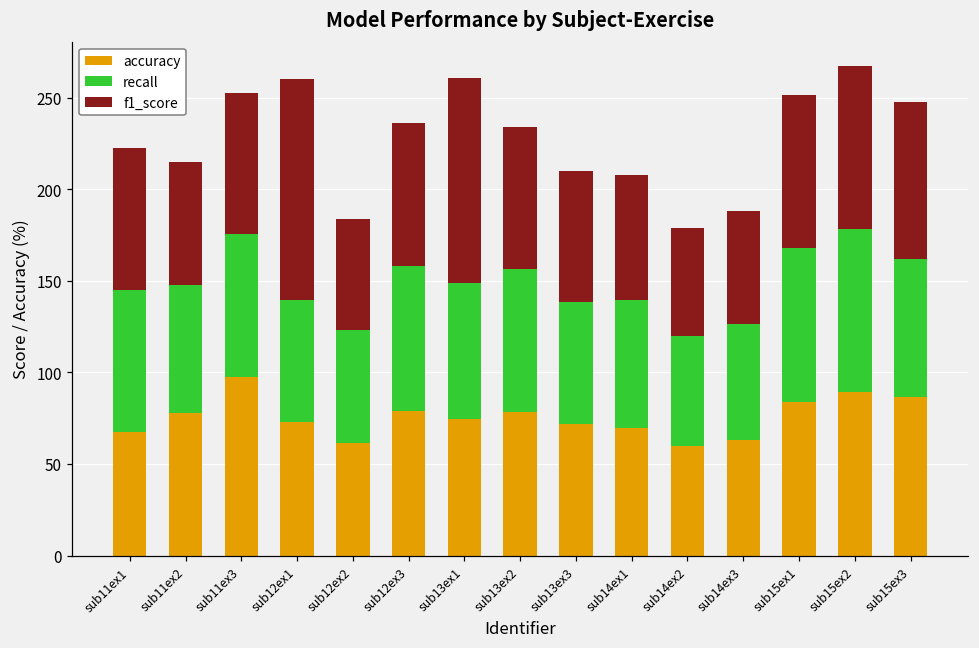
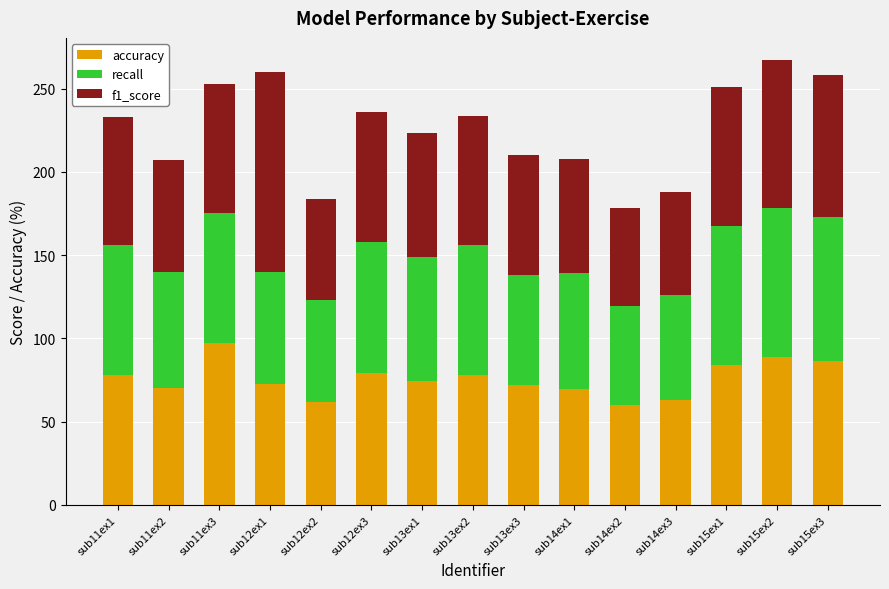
accuracy, sub11ex1: 67 -> 78
accuracy, sub11ex2: 78 -> 70
f1_score, sub13ex1: 112 -> 74
recall, sub15ex3: 76 -> 87
